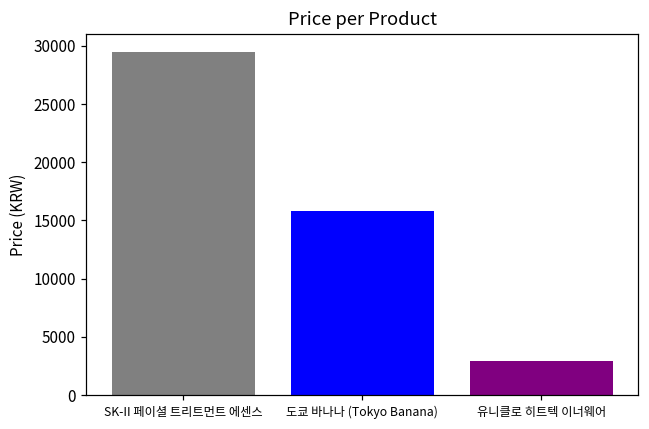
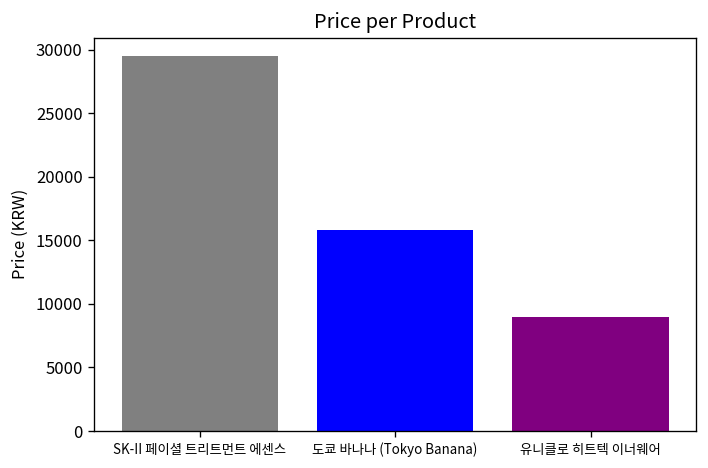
유니클로 히트텍 이너웨어: 2900 -> 9000
